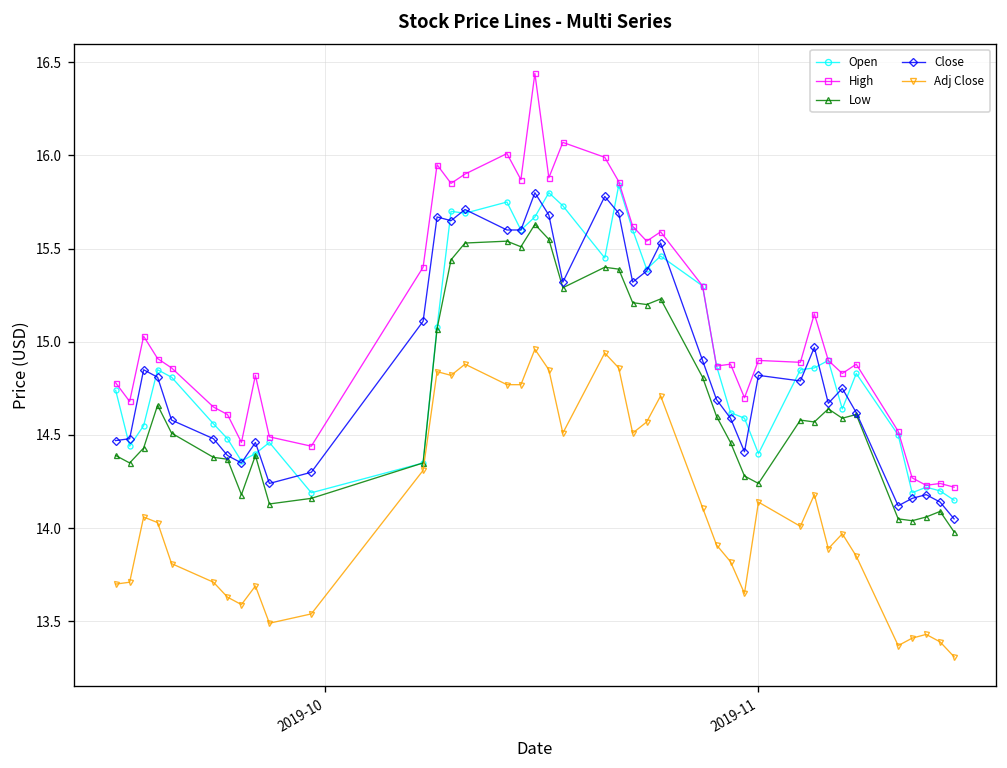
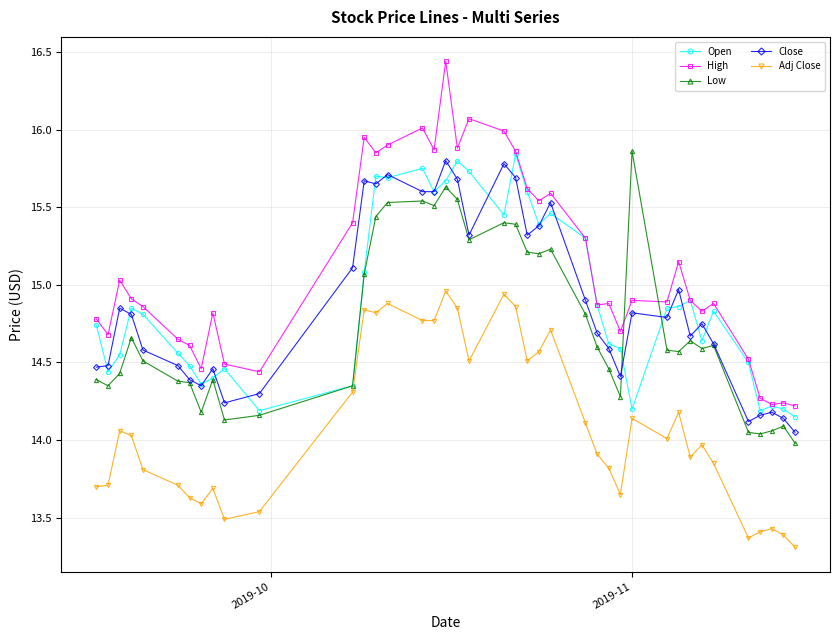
Open, 2019-11: 14.4 -> 14.2
Low, 2019-11: 14.24 -> 15.86
